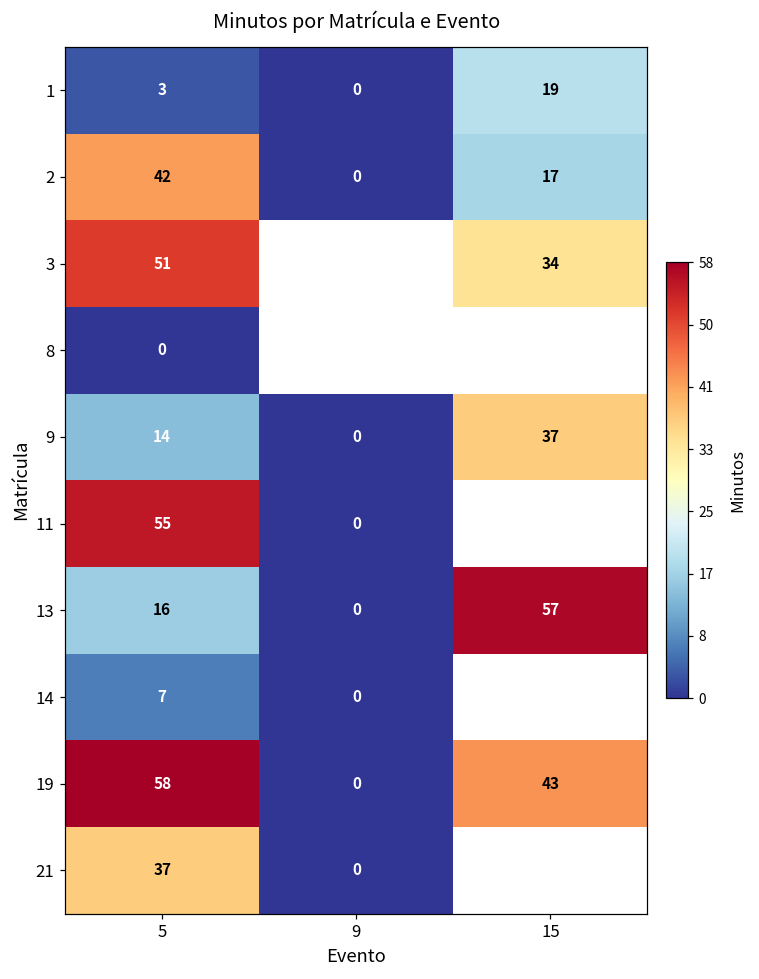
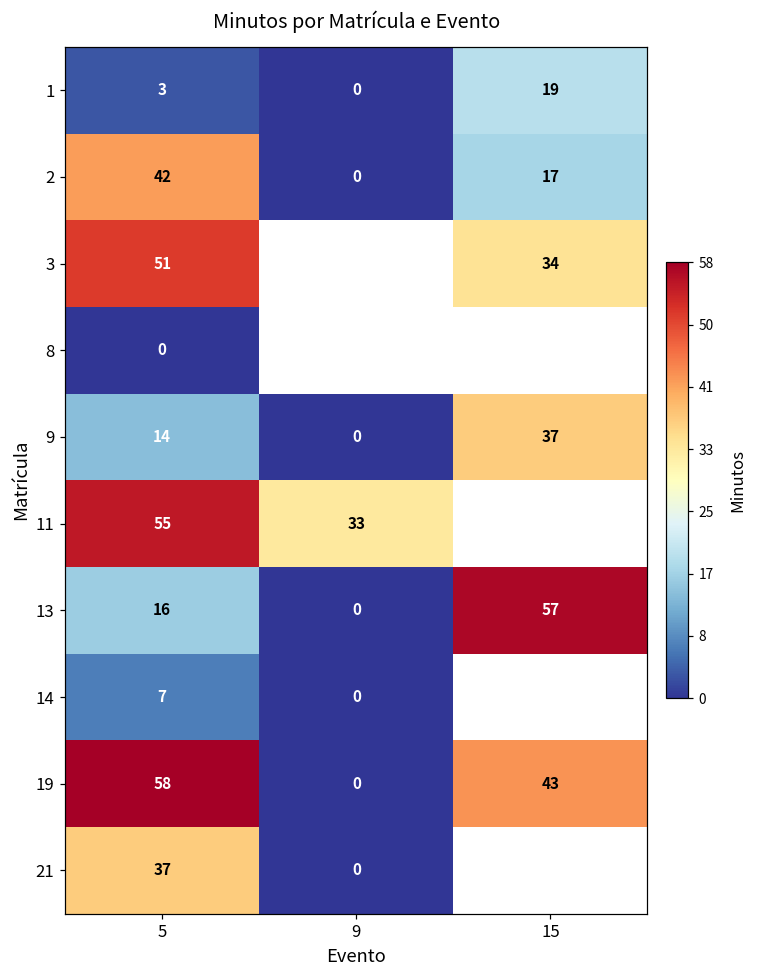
11, 9: 0 -> 33
